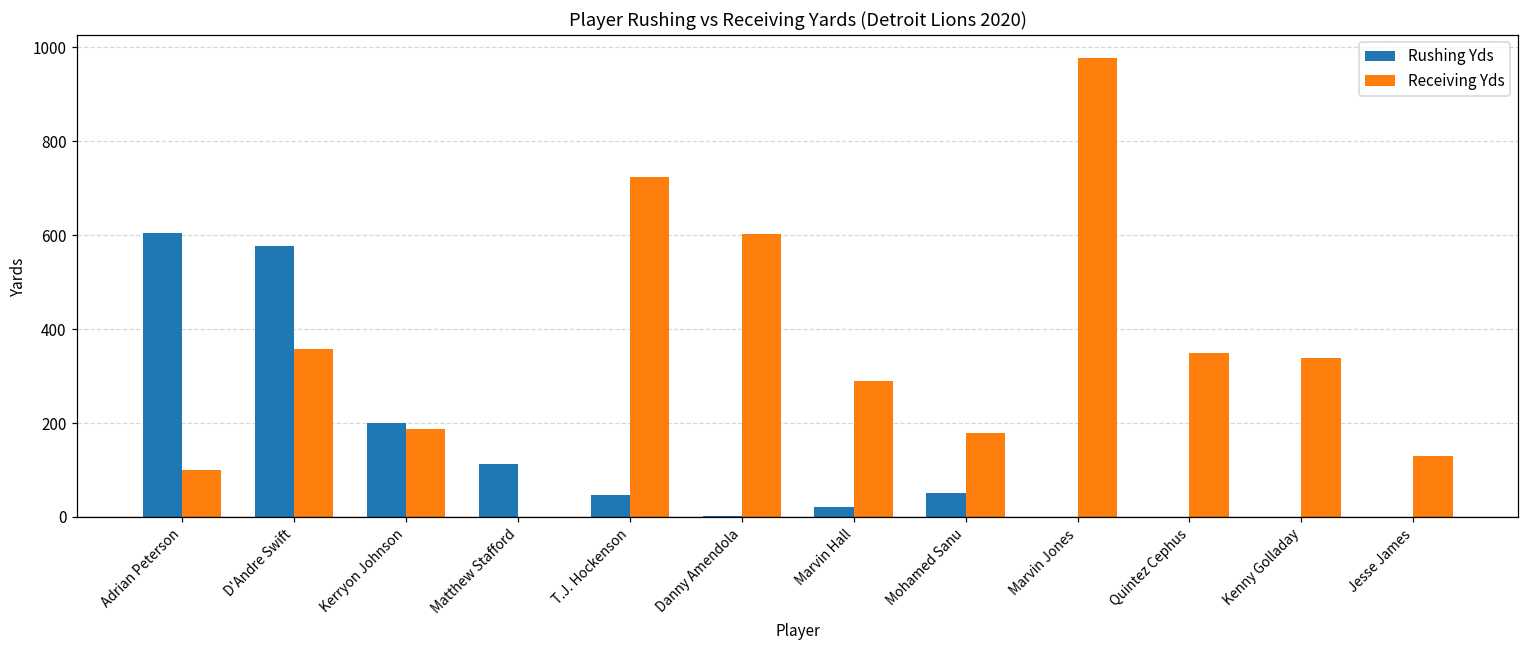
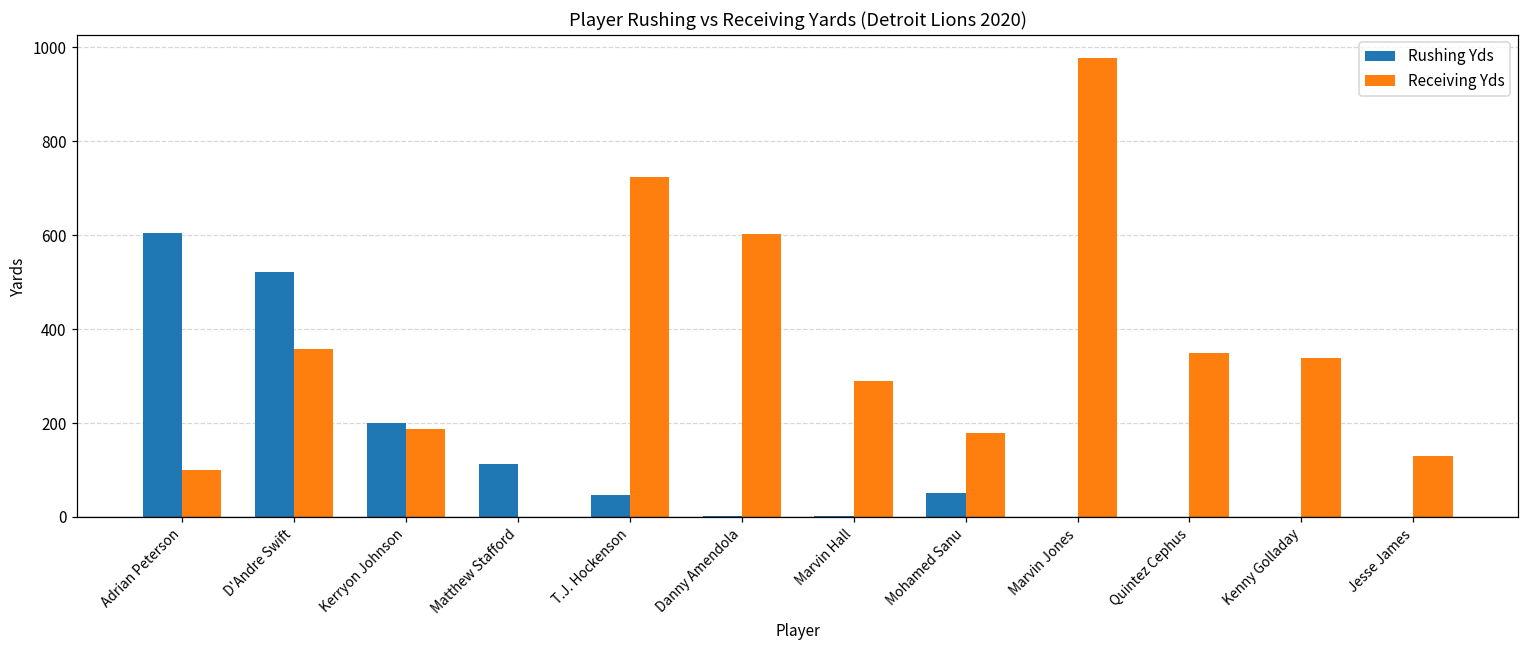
Rushing Yds, D'Andre Swift: 580 -> 520
Rushing Yds, Marvin Hall: 20 -> 0
